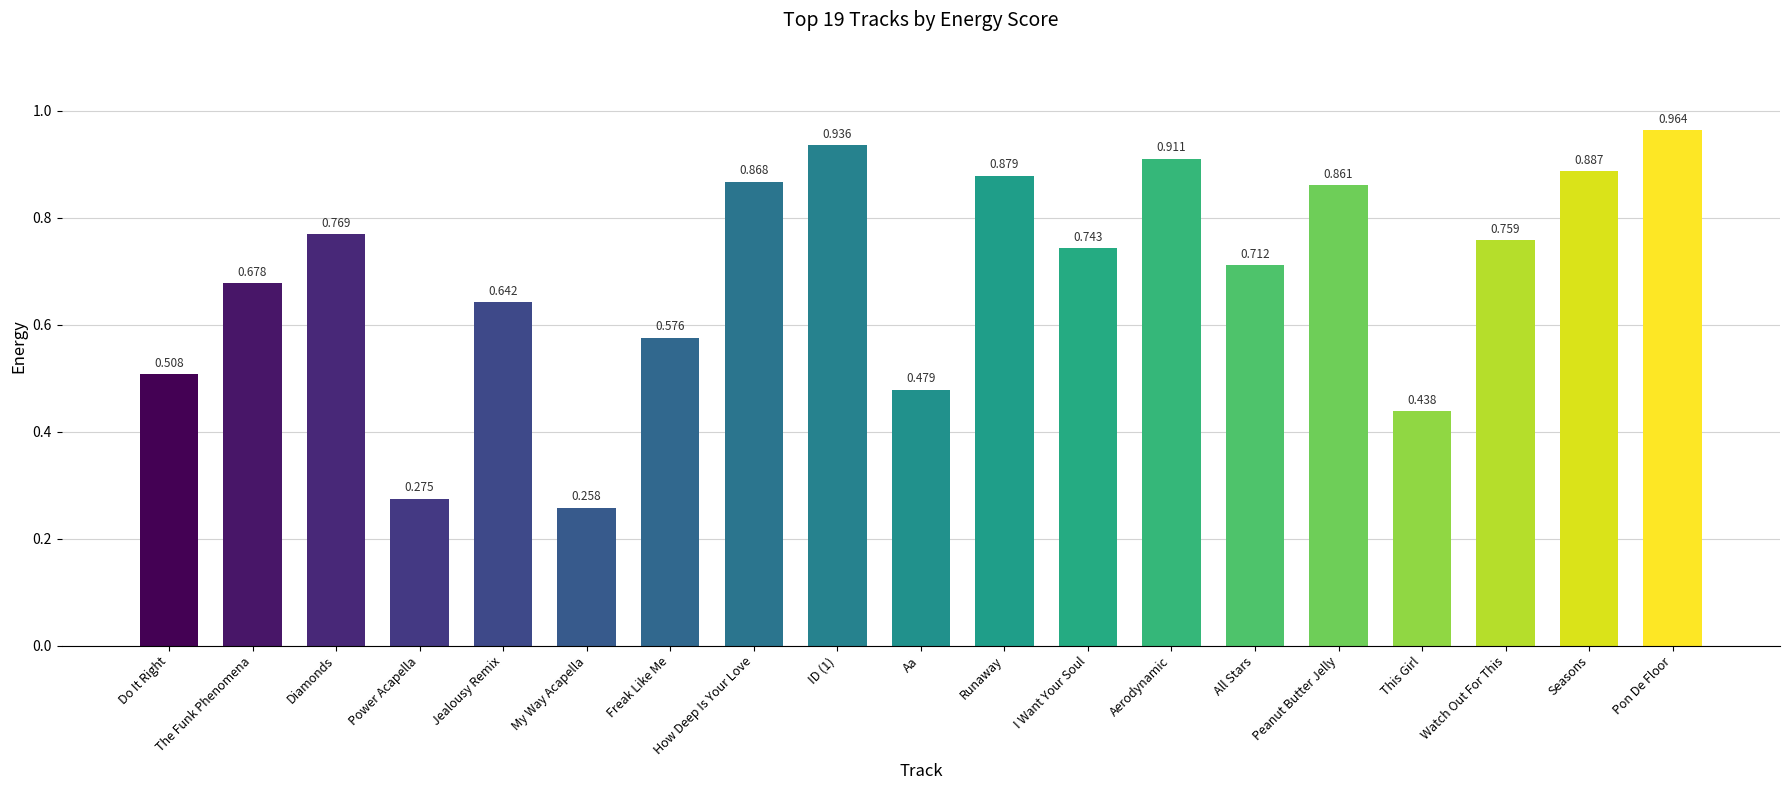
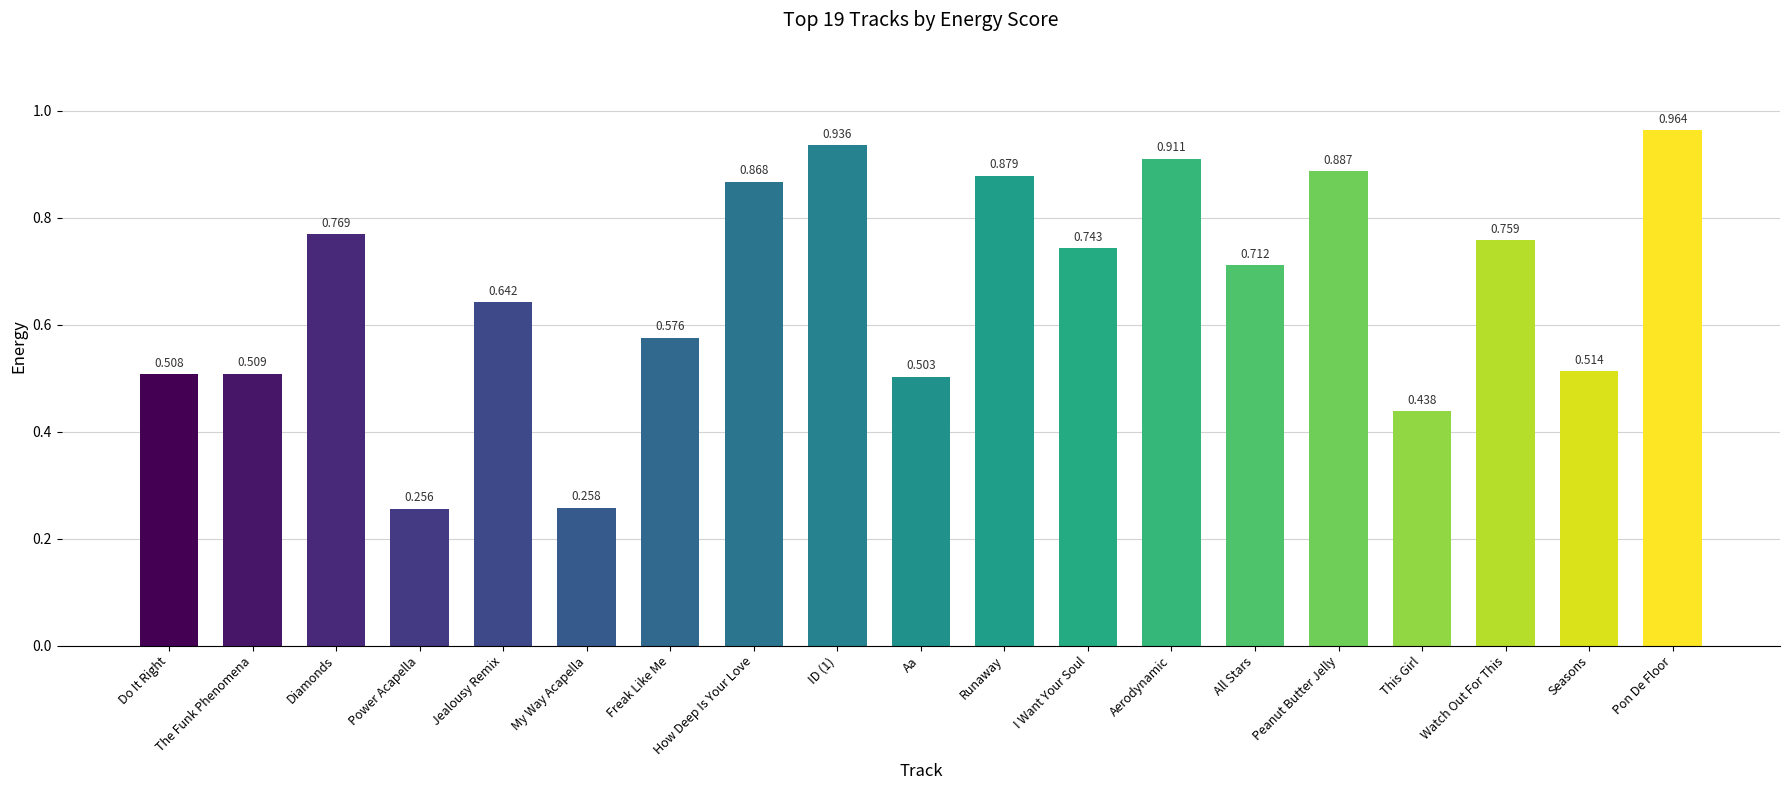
The Funk Phenomena: 0.678 -> 0.509
Power Acapella: 0.275 -> 0.256
Aa: 0.479 -> 0.503
Peanut Butter Jelly: 0.861 -> 0.887
Seasons: 0.887 -> 0.514
